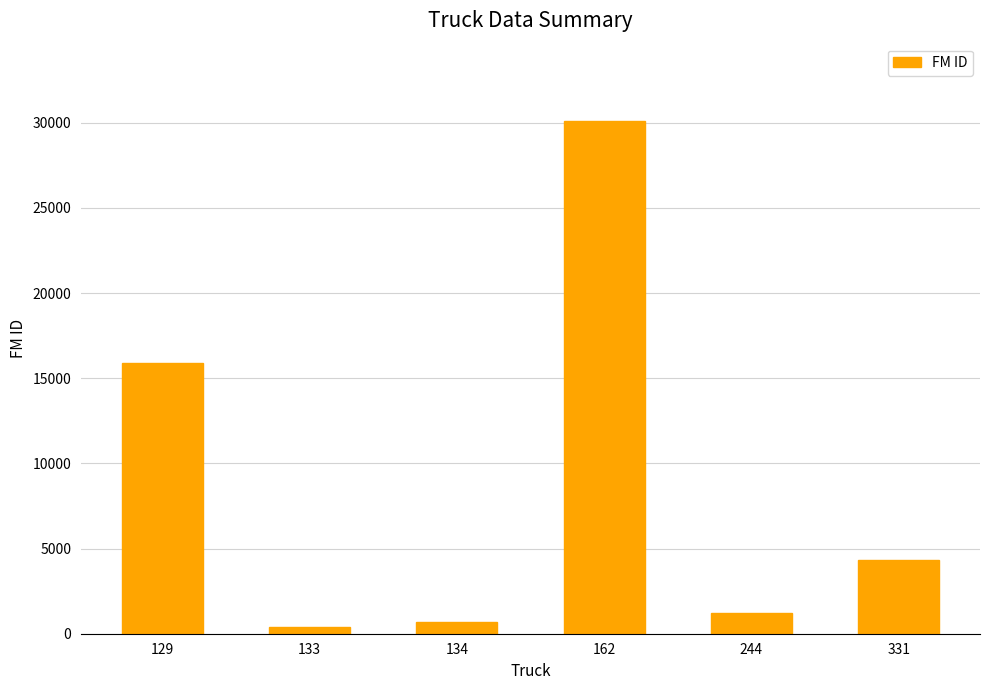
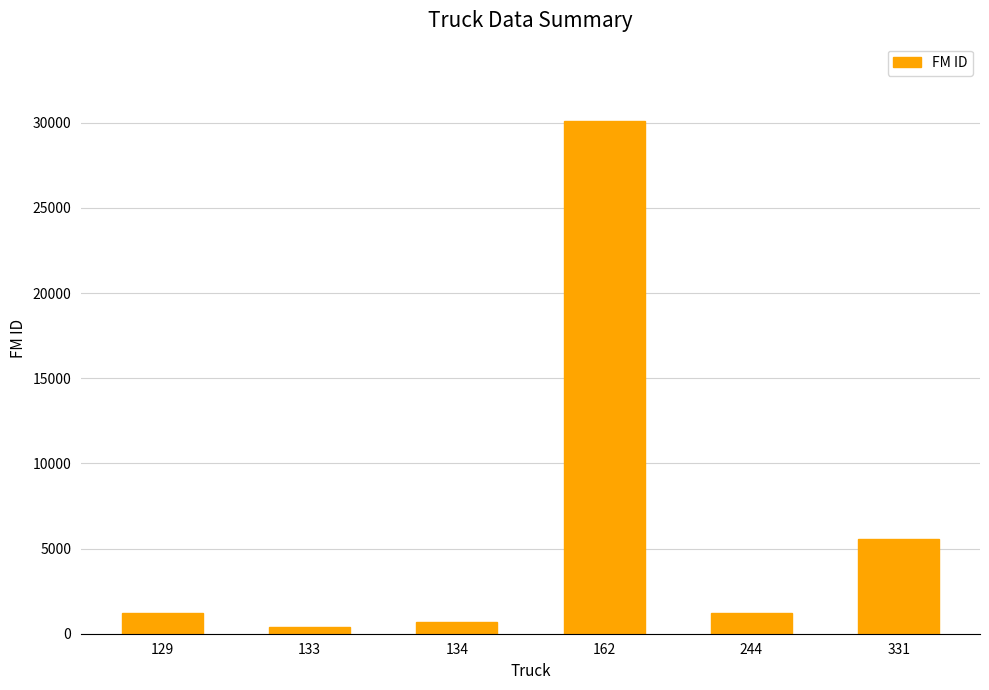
129: 15900 -> 1200
331: 4300 -> 5600
